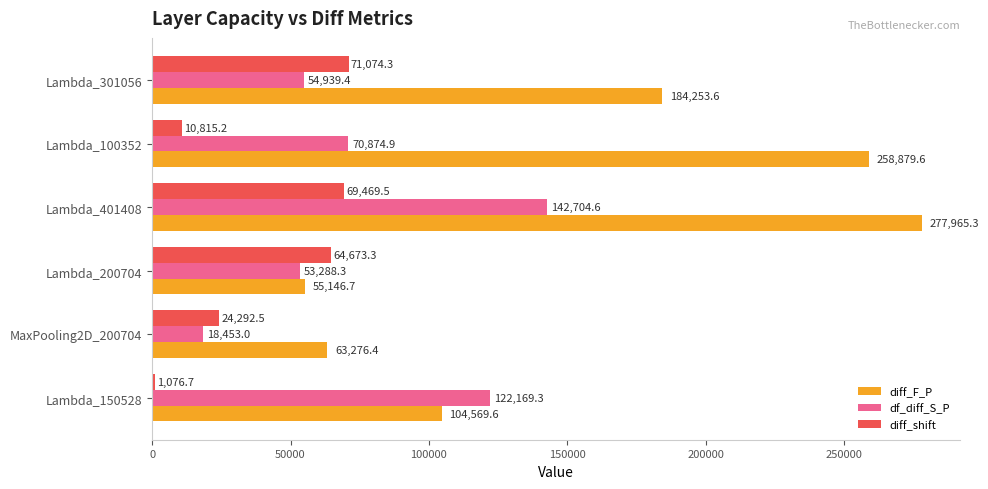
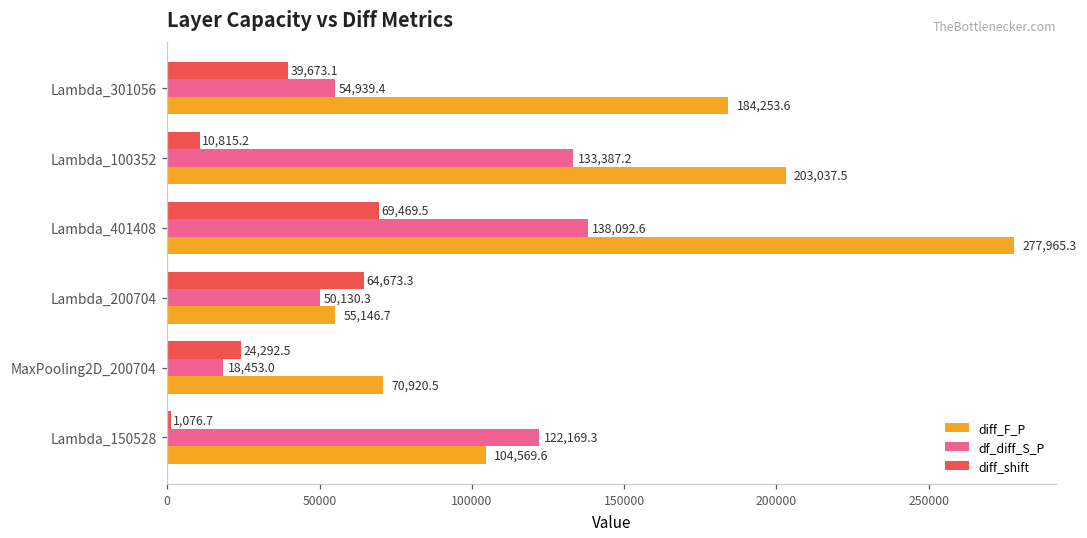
diff_shift, Lambda_301056: 71,074.3 -> 39,673.1
df_diff_S_P, Lambda_100352: 70,874.9 -> 133,387.2
diff_F_P, Lambda_100352: 258,879.6 -> 203,037.5
df_diff_S_P, Lambda_401408: 142,704.6 -> 138,092.6
df_diff_S_P, Lambda_200704: 53,288.3 -> 50,130.3
diff_F_P, MaxPooling2D_200704: 63,276.4 -> 70,920.5
